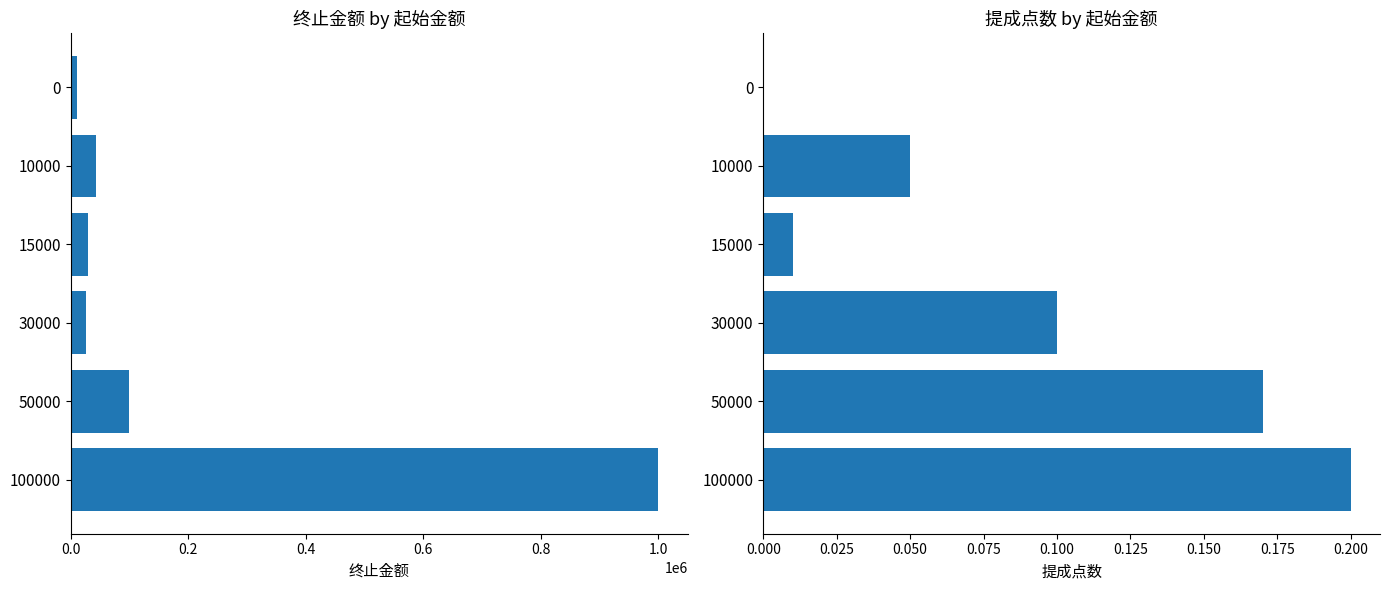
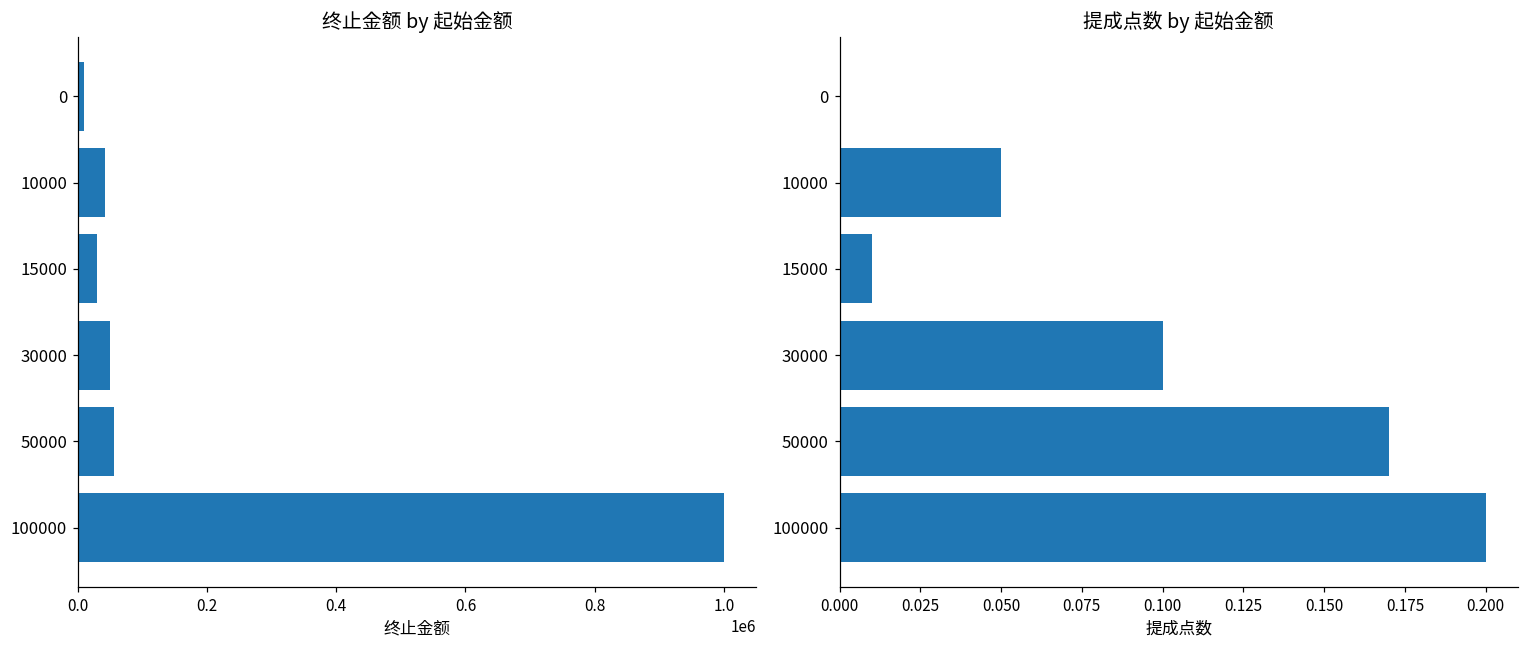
终止金额 by 起始金额, 30000: 30000 -> 50000
终止金额 by 起始金额, 50000: 100000 -> 60000
